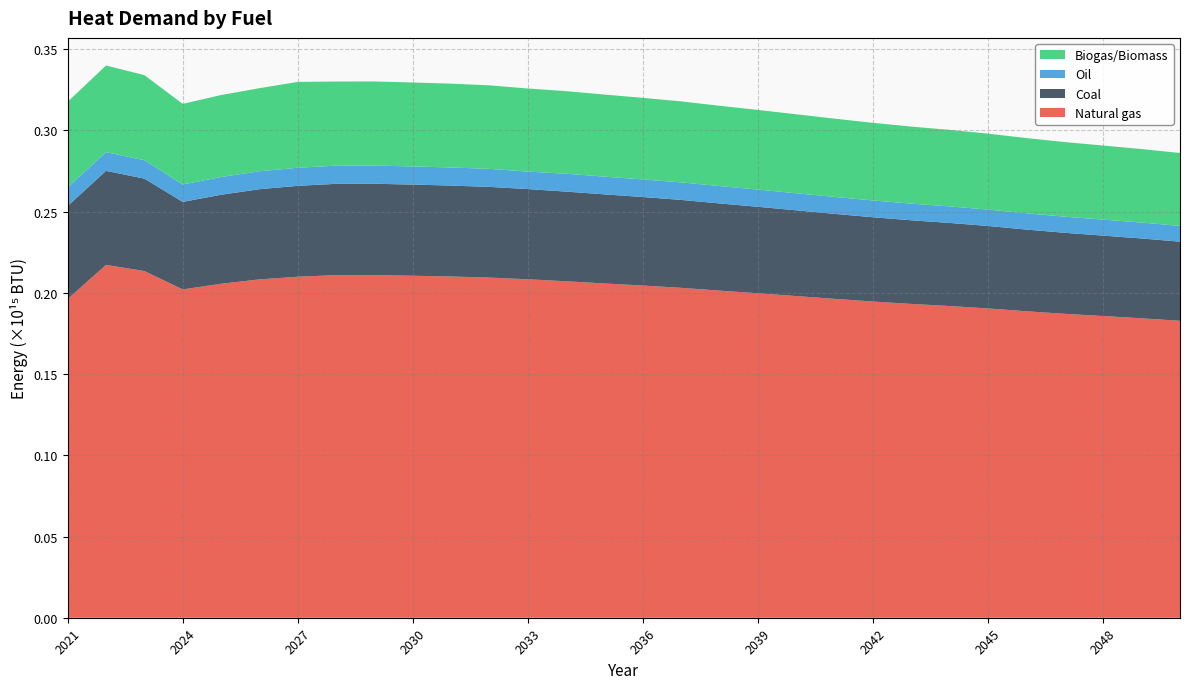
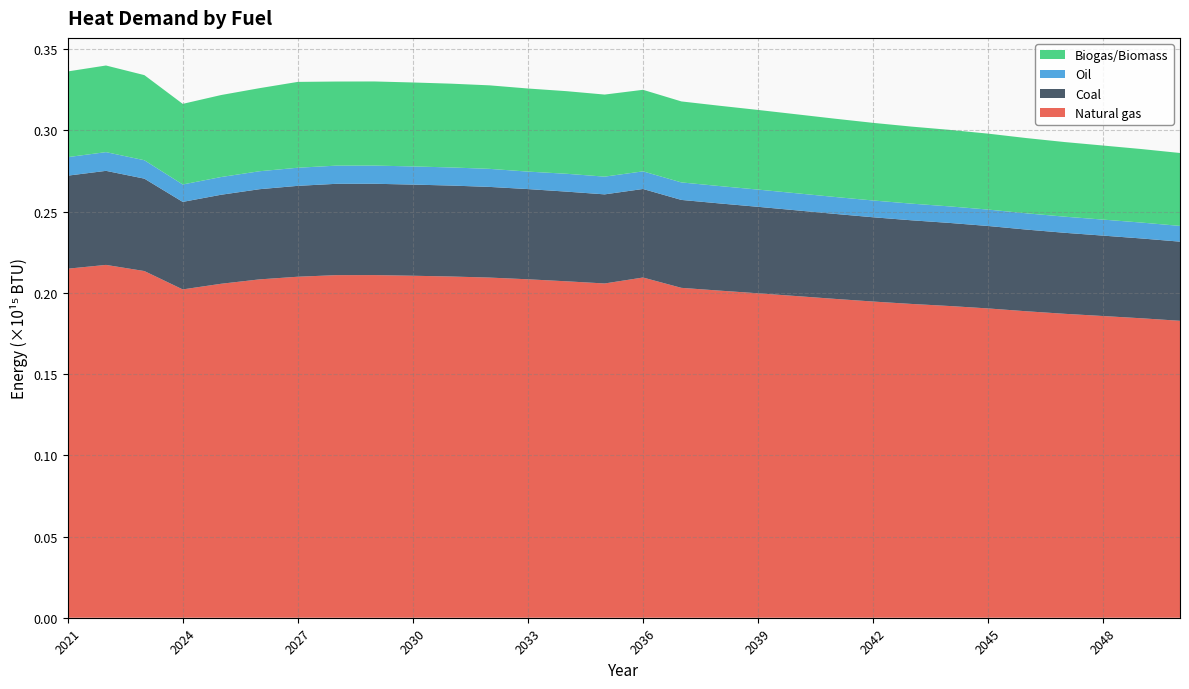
Natural gas, 2021: 0.196 -> 0.215
Natural gas, 2036: 0.205 -> 0.209
